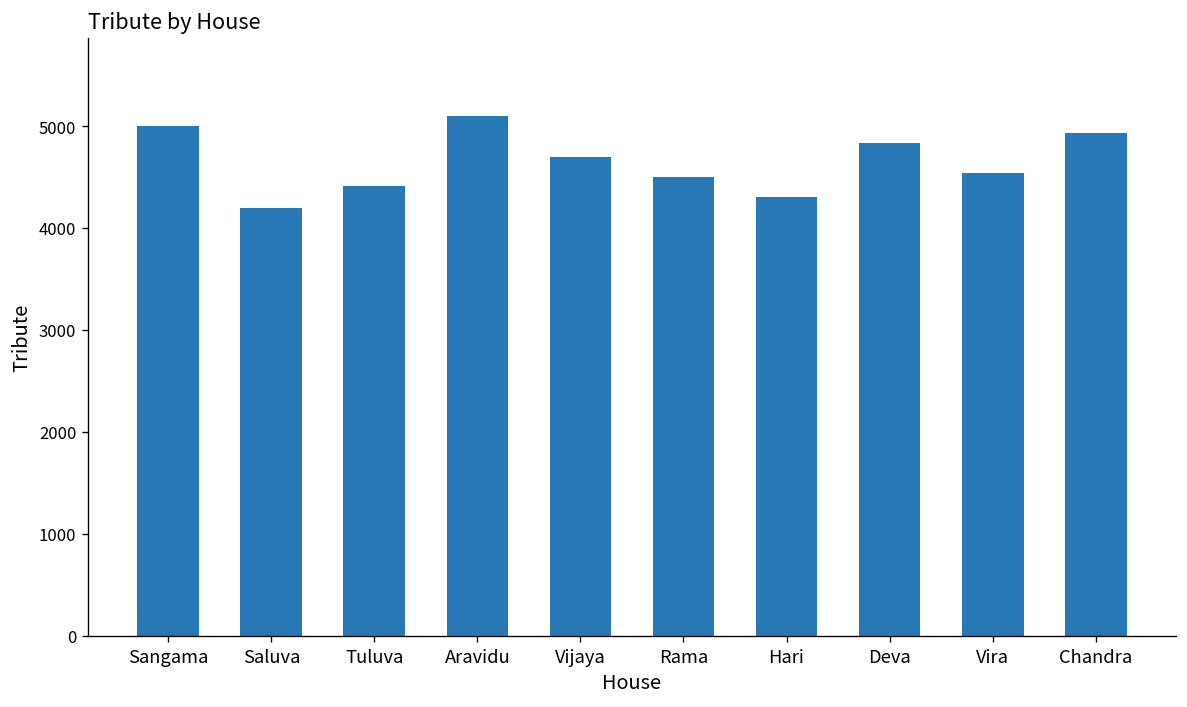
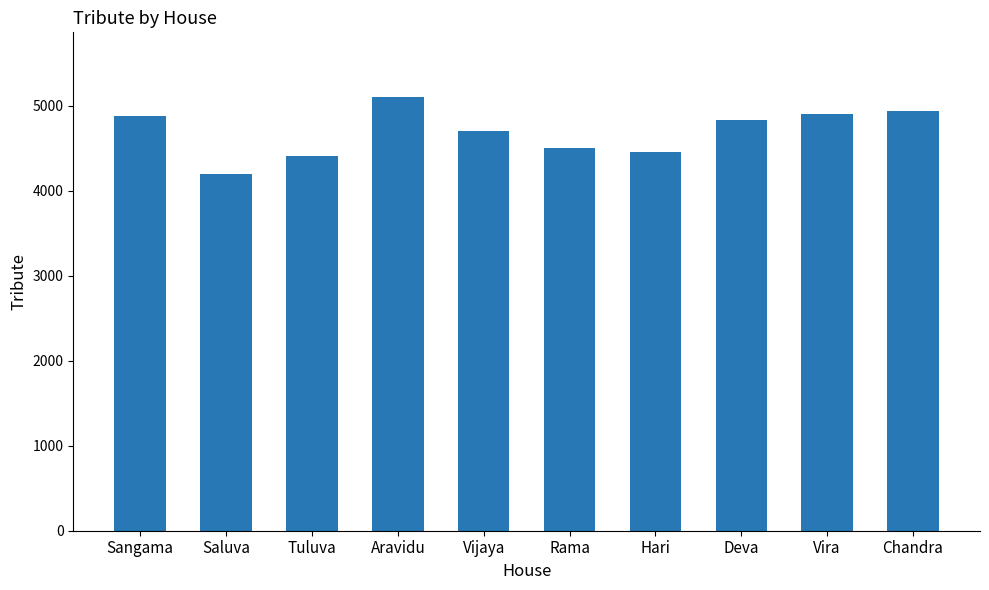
Sangama: 5000 -> 4900
Hari: 4300 -> 4500
Vira: 4500 -> 4900
